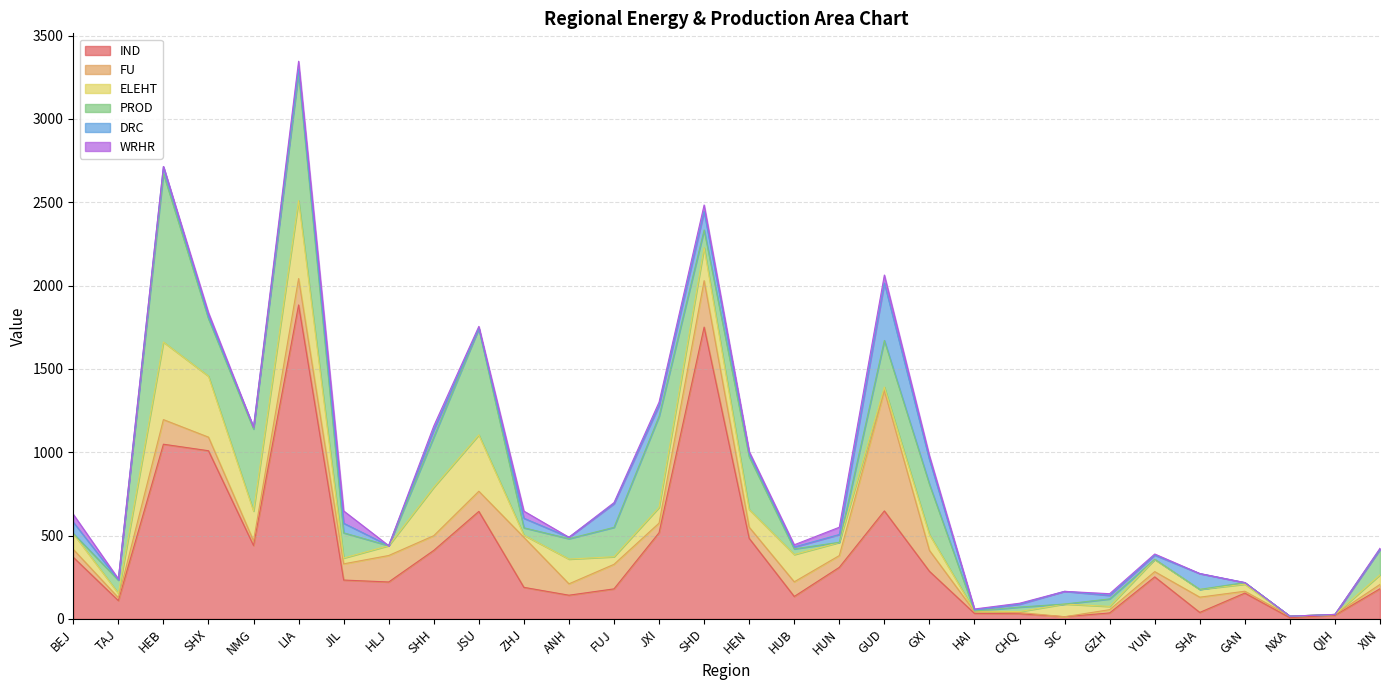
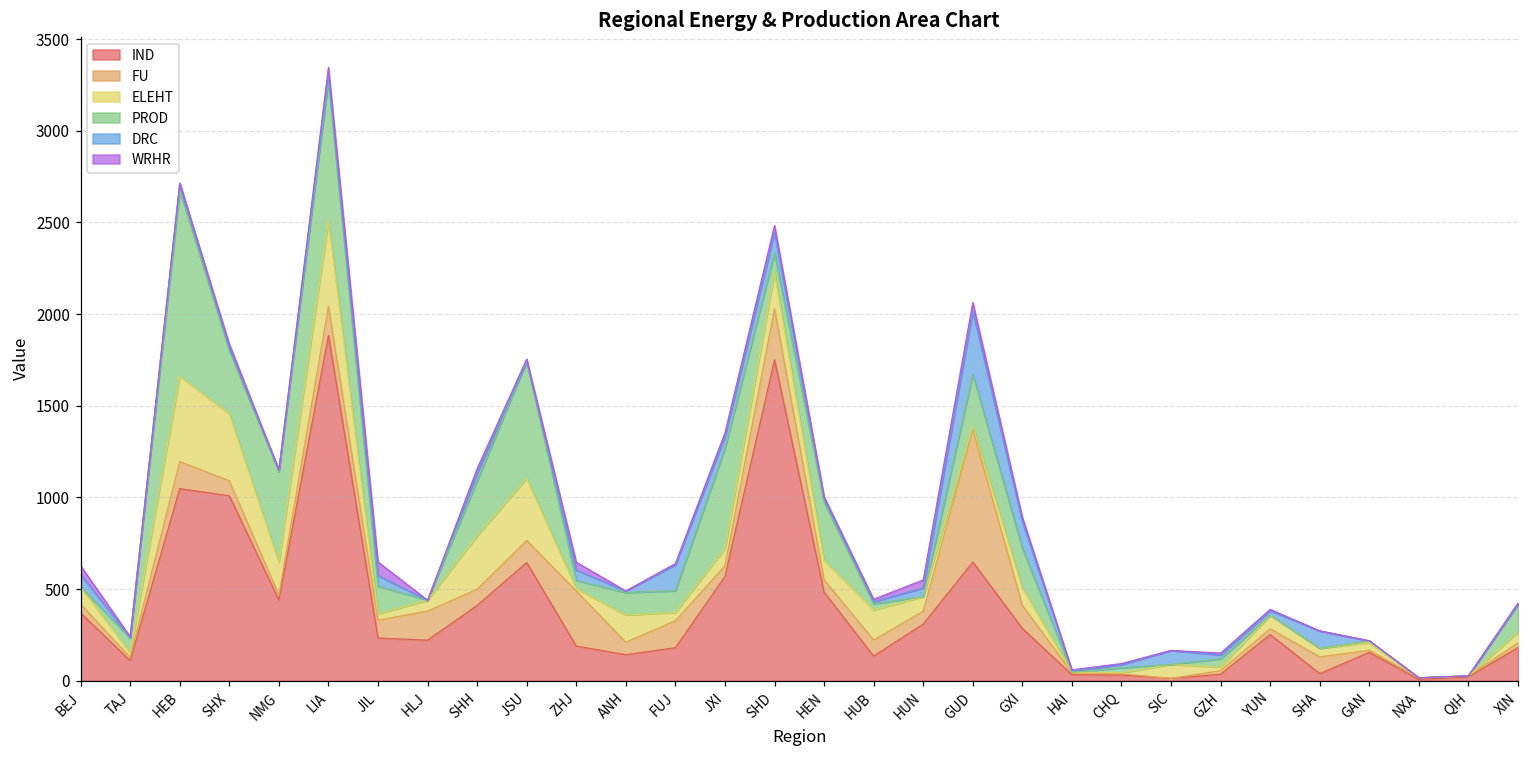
PROD, FUJ: 180 -> 120
IND, JXI: 520 -> 570
PROD, GXI: 300 -> 220
